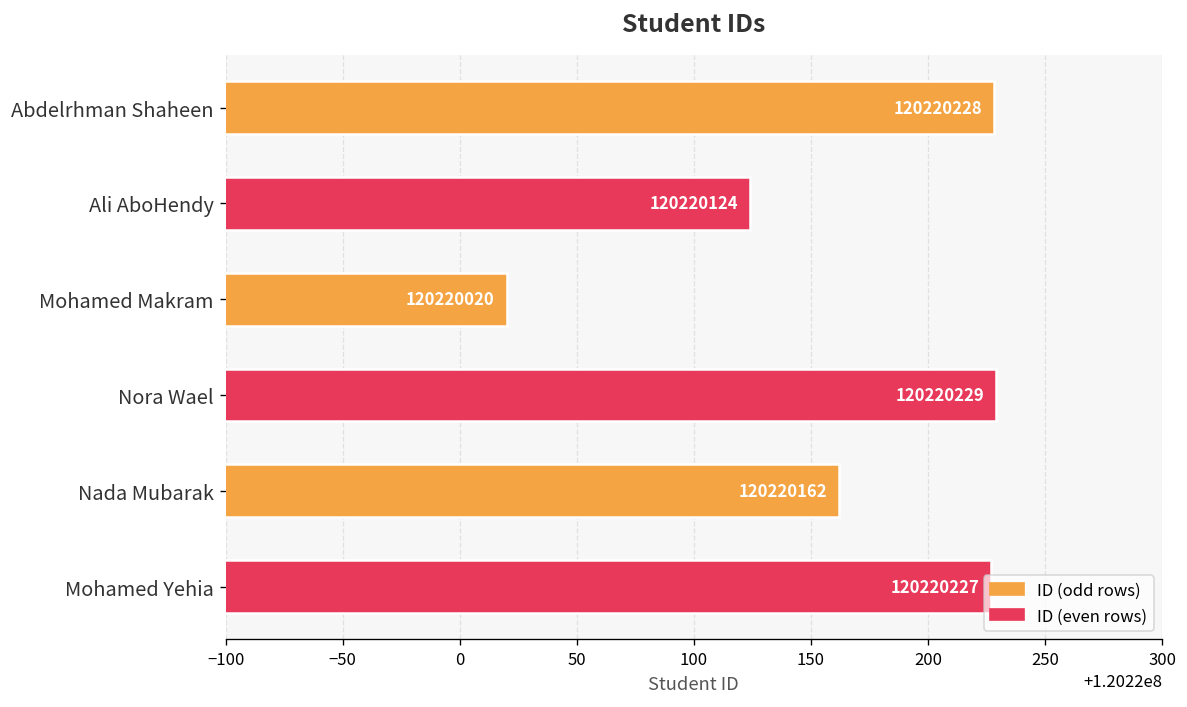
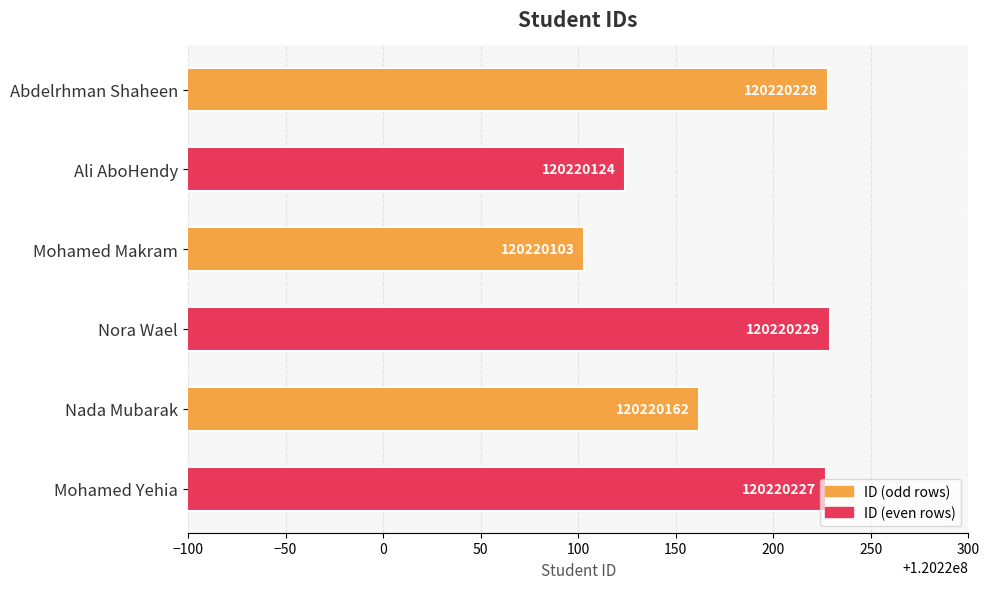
Mohamed Makram: 120220020 -> 120220103
